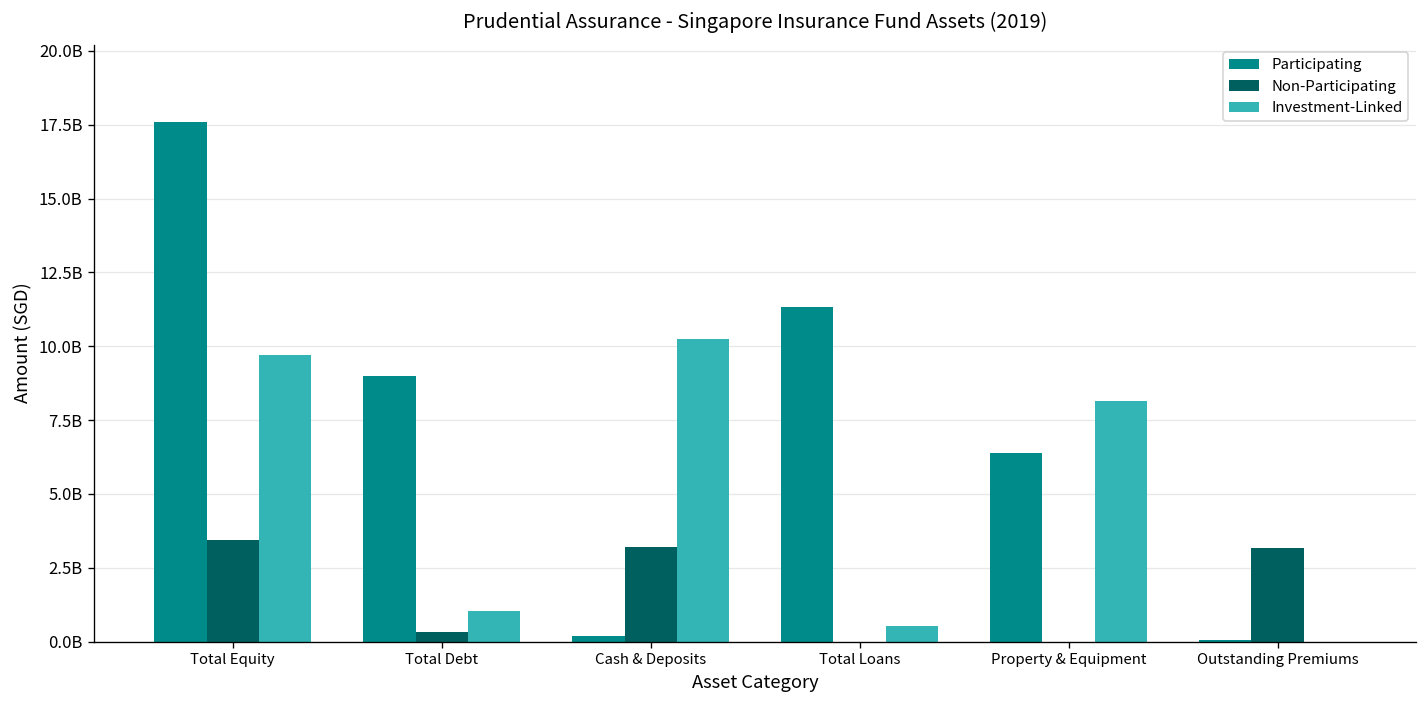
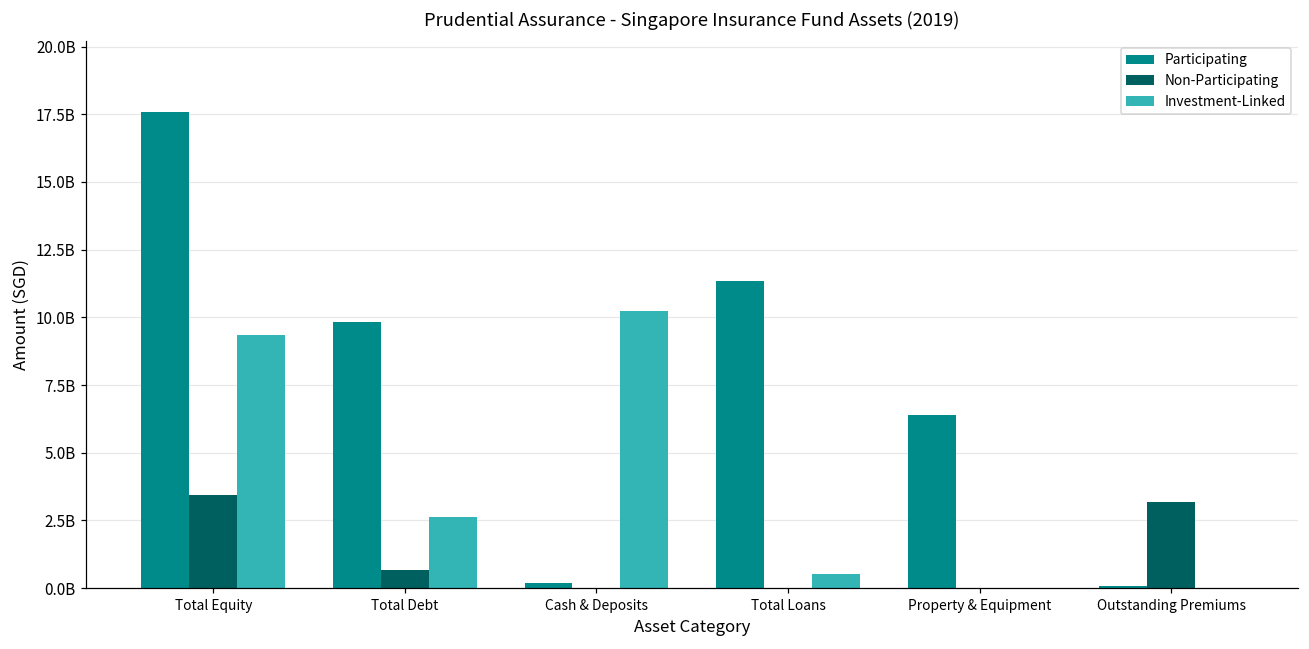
Investment-Linked, Total Equity: 9700000000 -> 9400000000
Participating, Total Debt: 9000000000 -> 9800000000
Non-Participating, Total Debt: 300000000 -> 700000000
Investment-Linked, Total Debt: 1000000000 -> 2600000000
Non-Participating, Cash & Deposits: 3200000000 -> 0
Investment-Linked, Property & Equipment: 8200000000 -> 0
